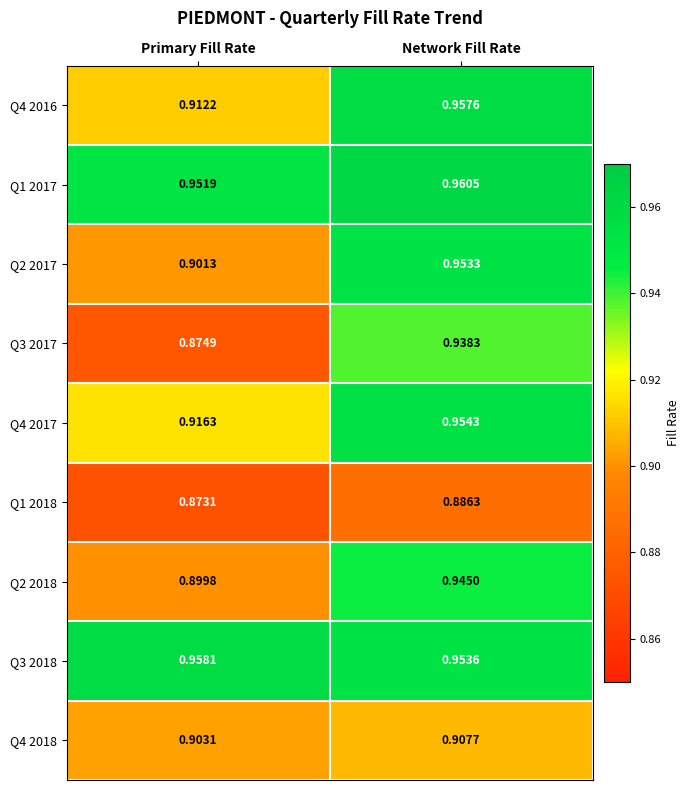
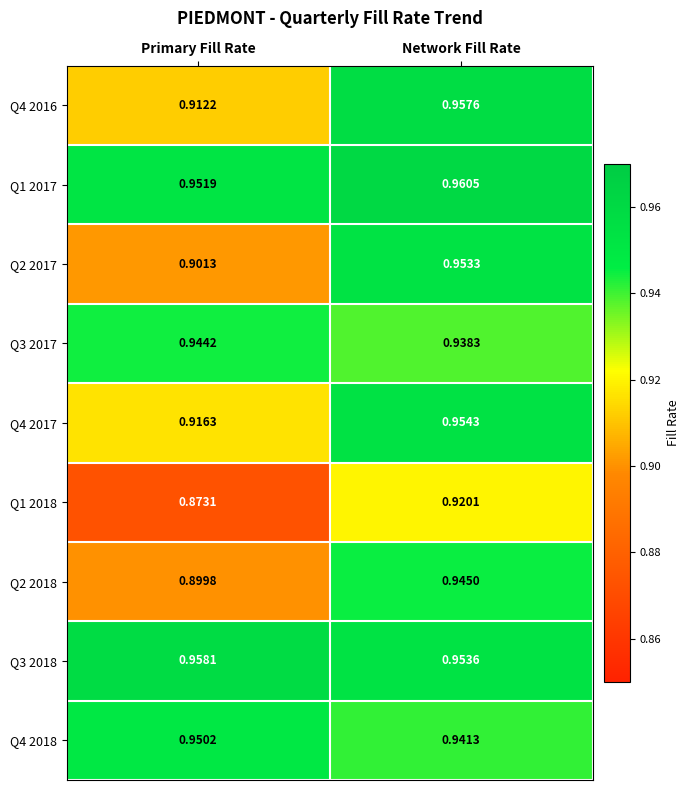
Q3 2017, Primary Fill Rate: 0.8749 -> 0.9442
Q1 2018, Network Fill Rate: 0.8863 -> 0.9201
Q4 2018, Primary Fill Rate: 0.9031 -> 0.9502
Q4 2018, Network Fill Rate: 0.9077 -> 0.9413
